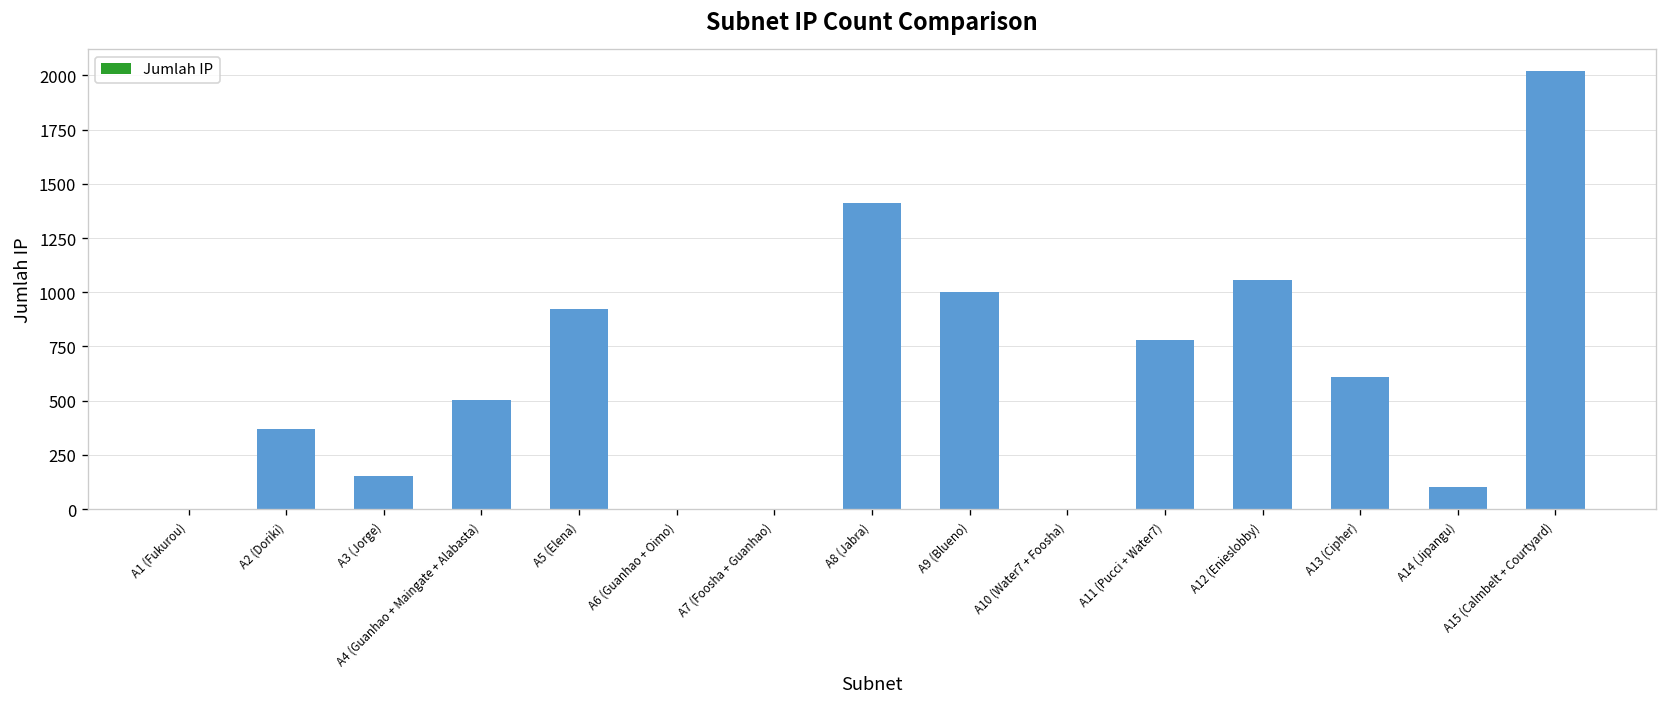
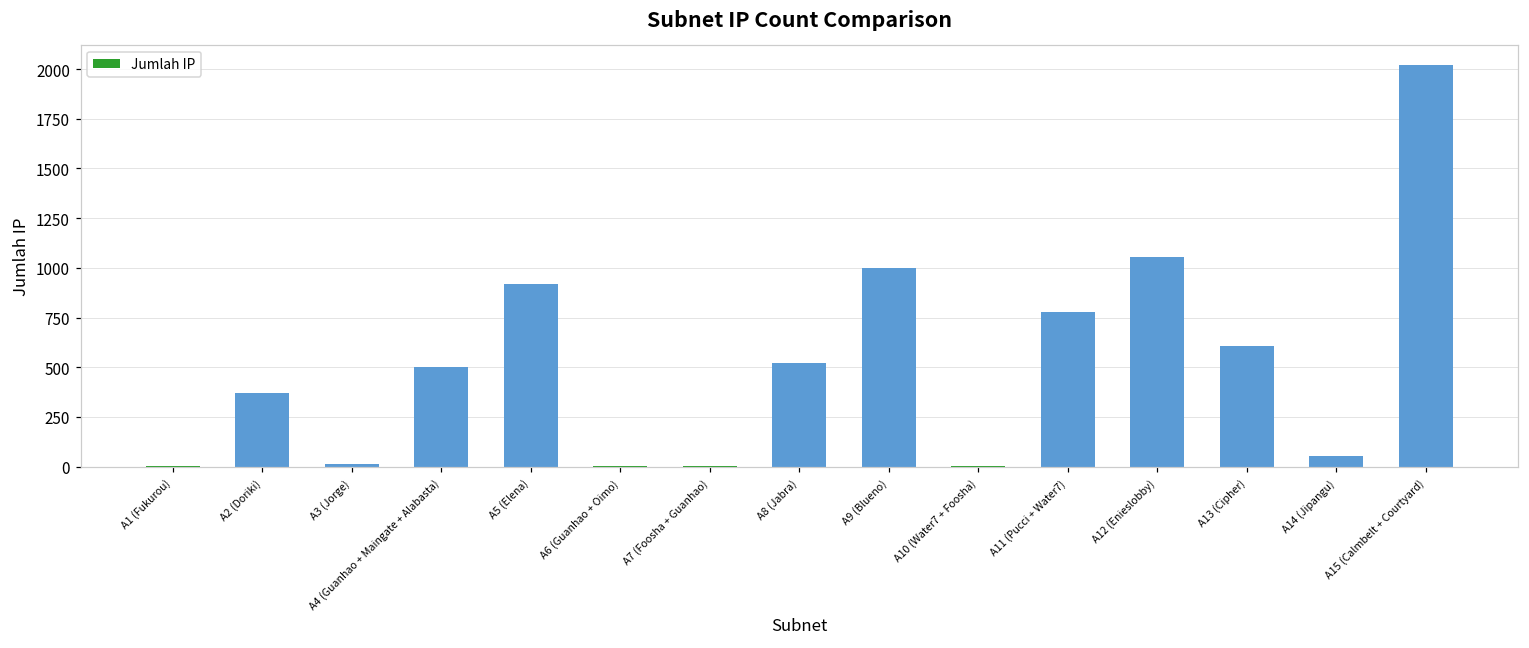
A3 (Jorge): 150 -> 10
A8 (Jabra): 1410 -> 520
A14 (Jipangu): 100 -> 50
